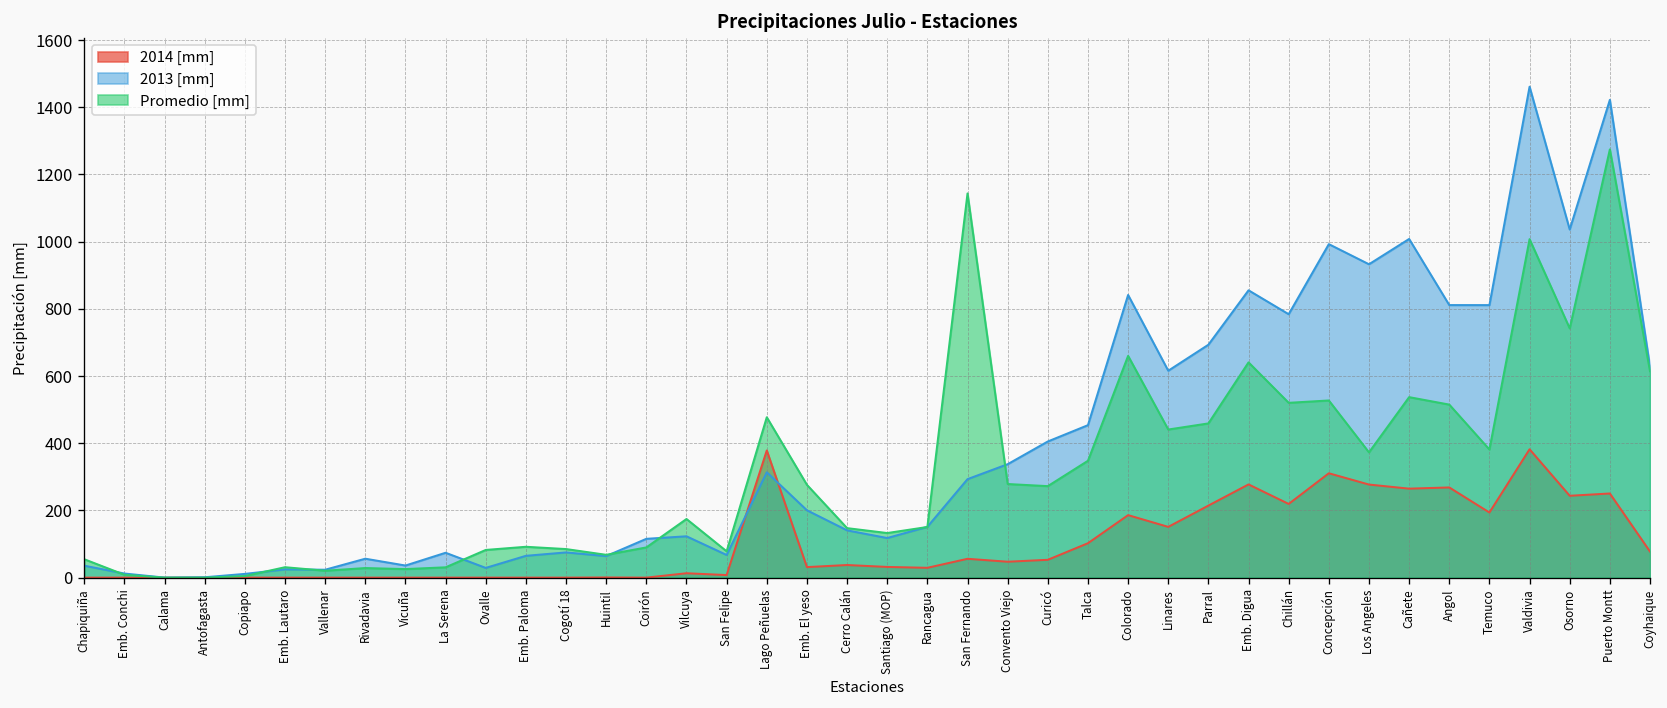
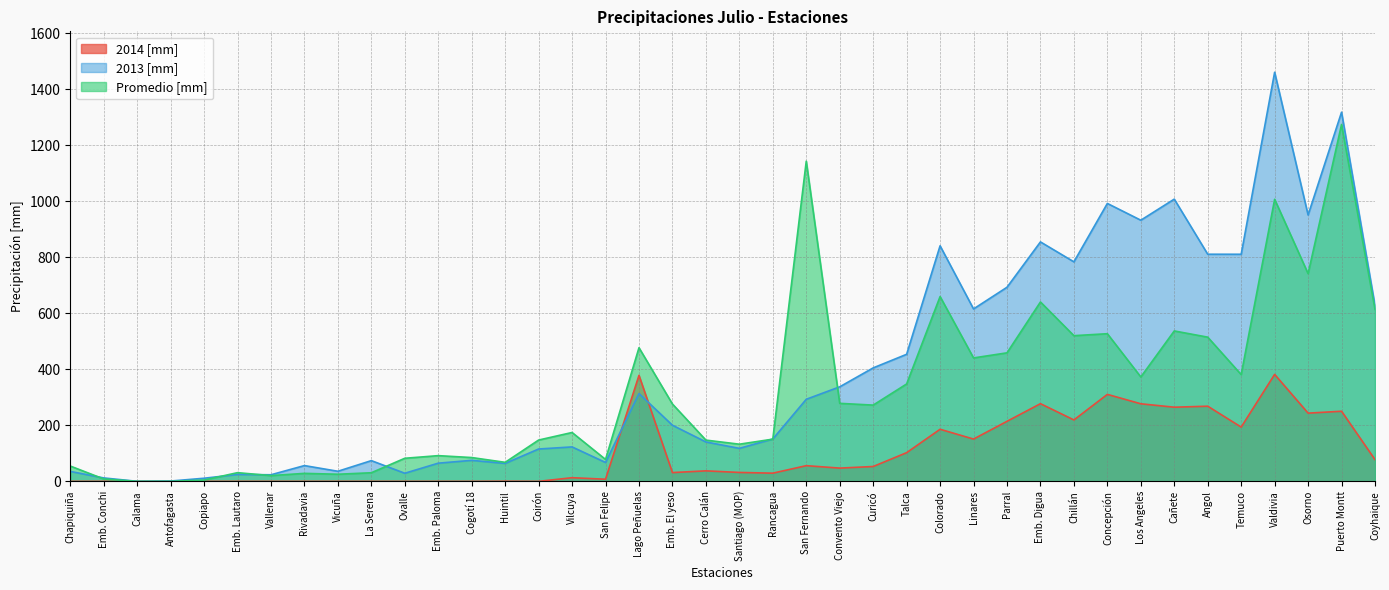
Promedio [mm], Coirón: 90 -> 150
2013 [mm], Osorno: 1040 -> 950
2013 [mm], Puerto Montt: 1420 -> 1320
